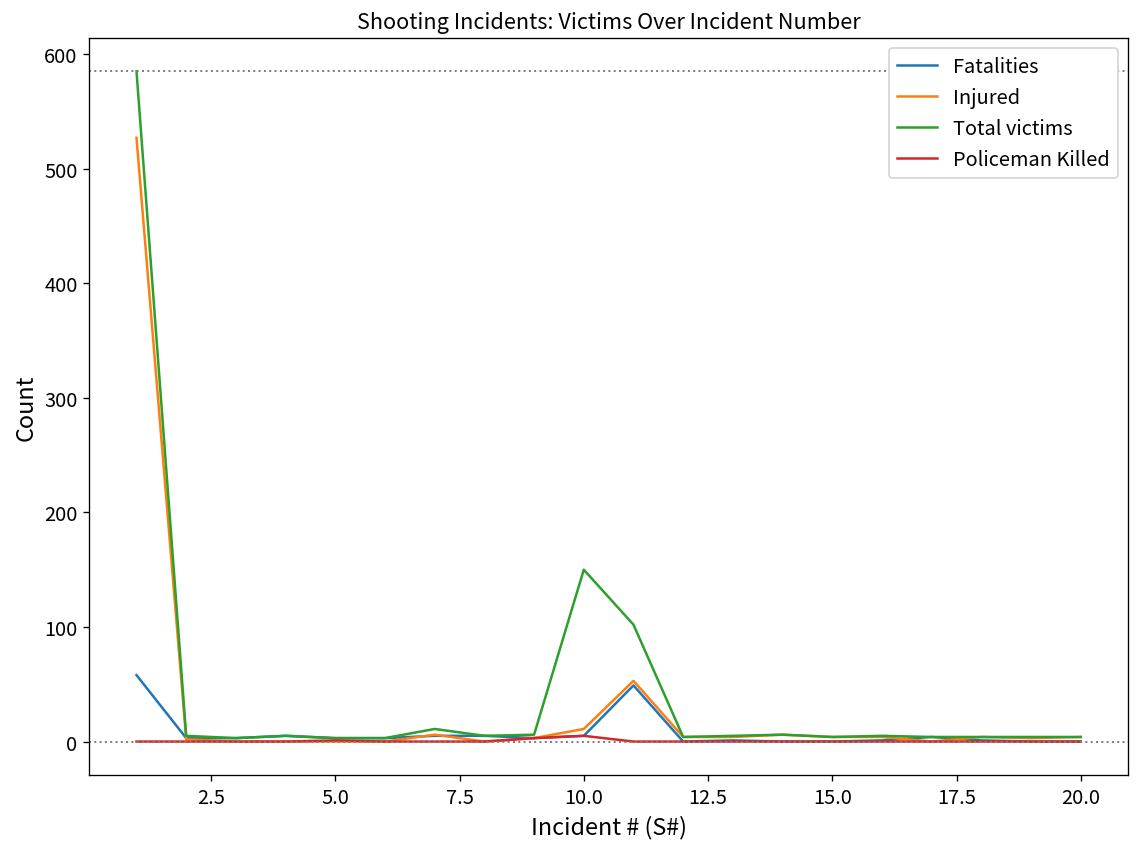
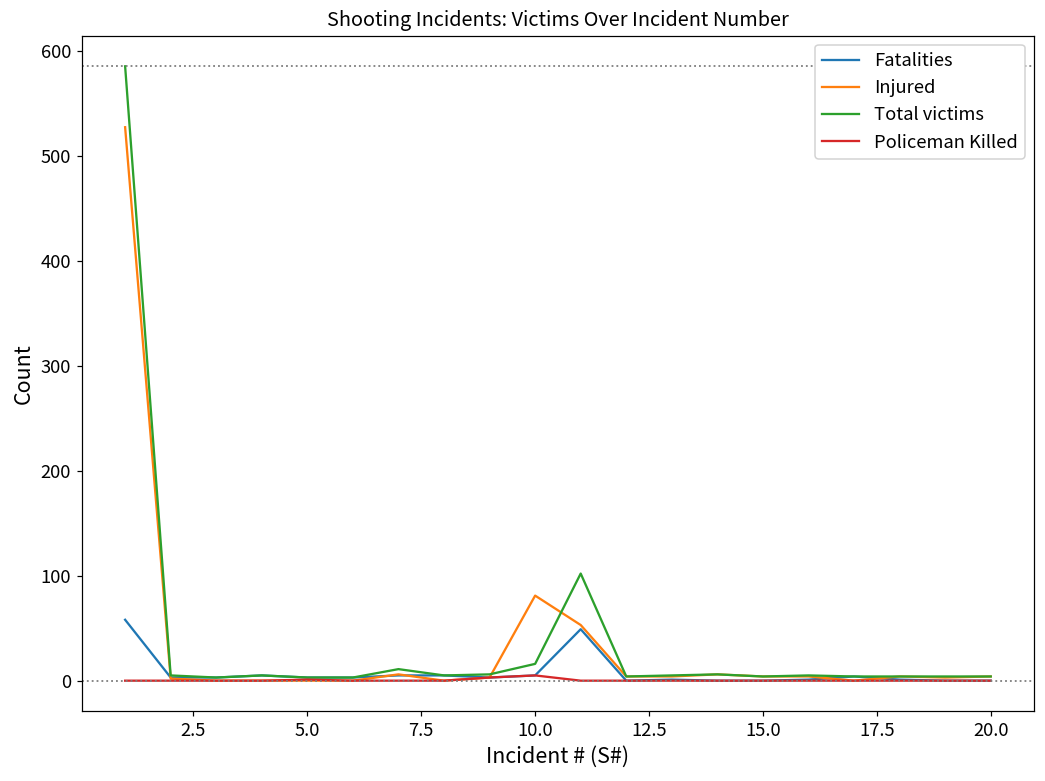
Injured, 10.0: 10 -> 80
Total victims, 10.0: 150 -> 20
